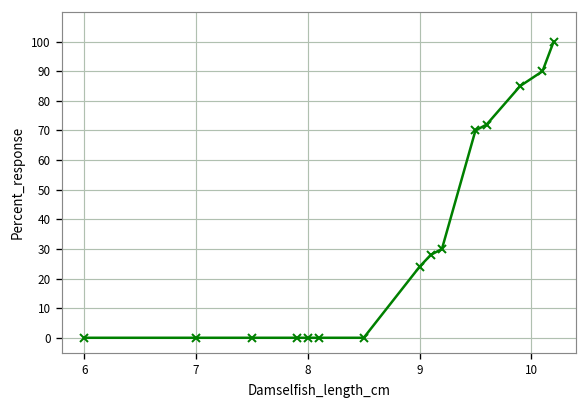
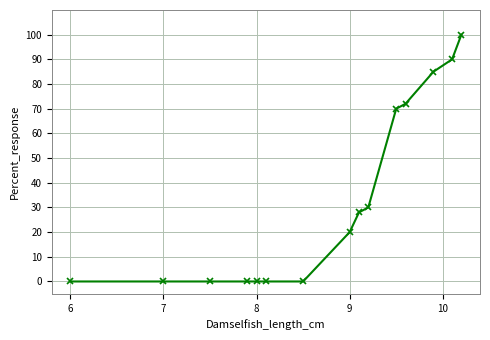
9: 24 -> 20
